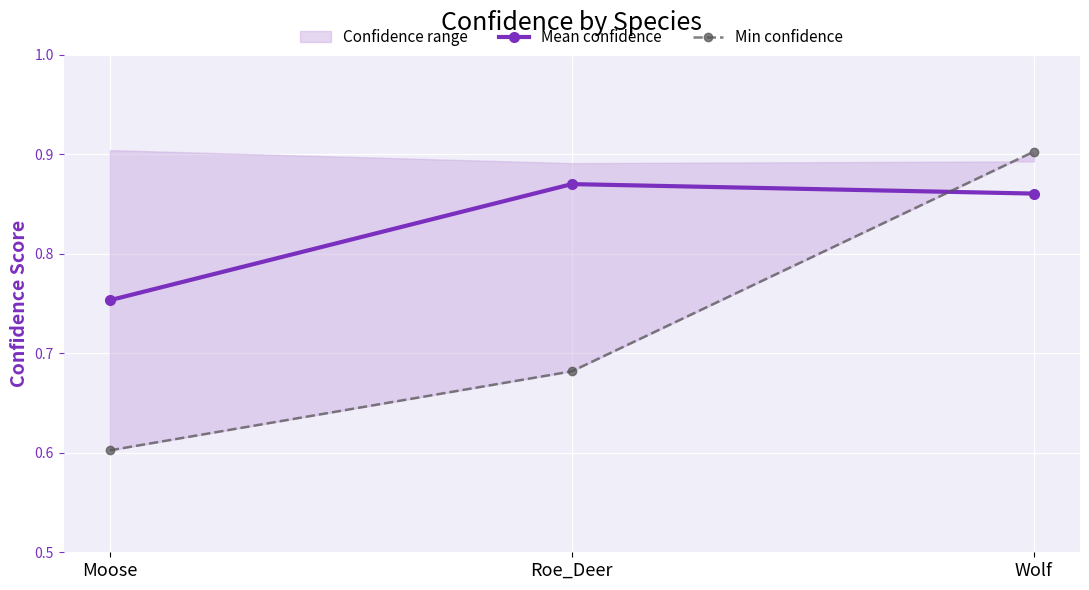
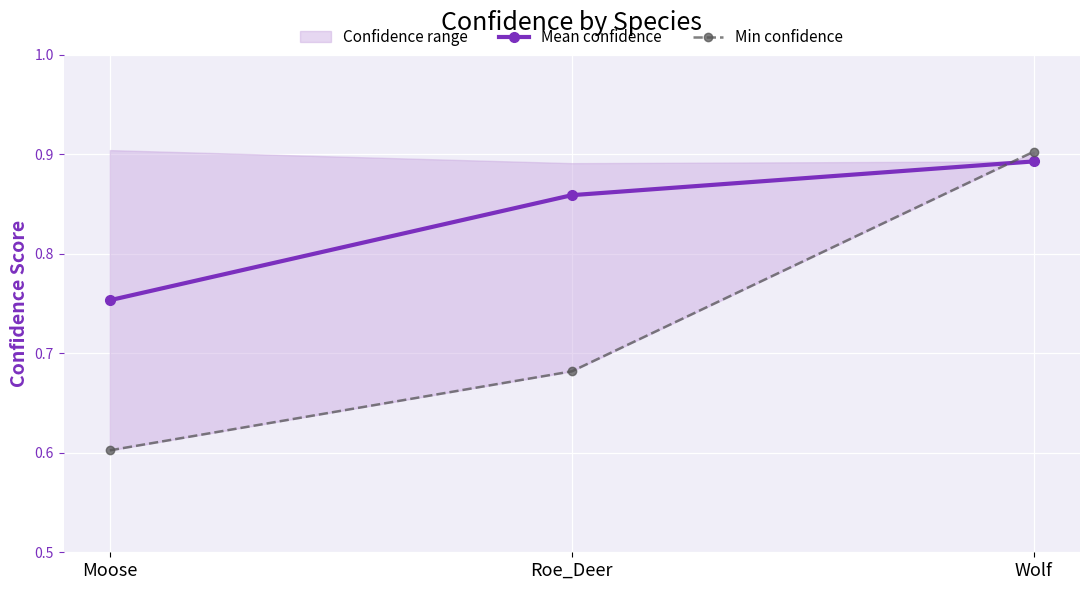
Mean confidence, Roe_Deer: 0.87 -> 0.86
Mean confidence, Wolf: 0.86 -> 0.89
